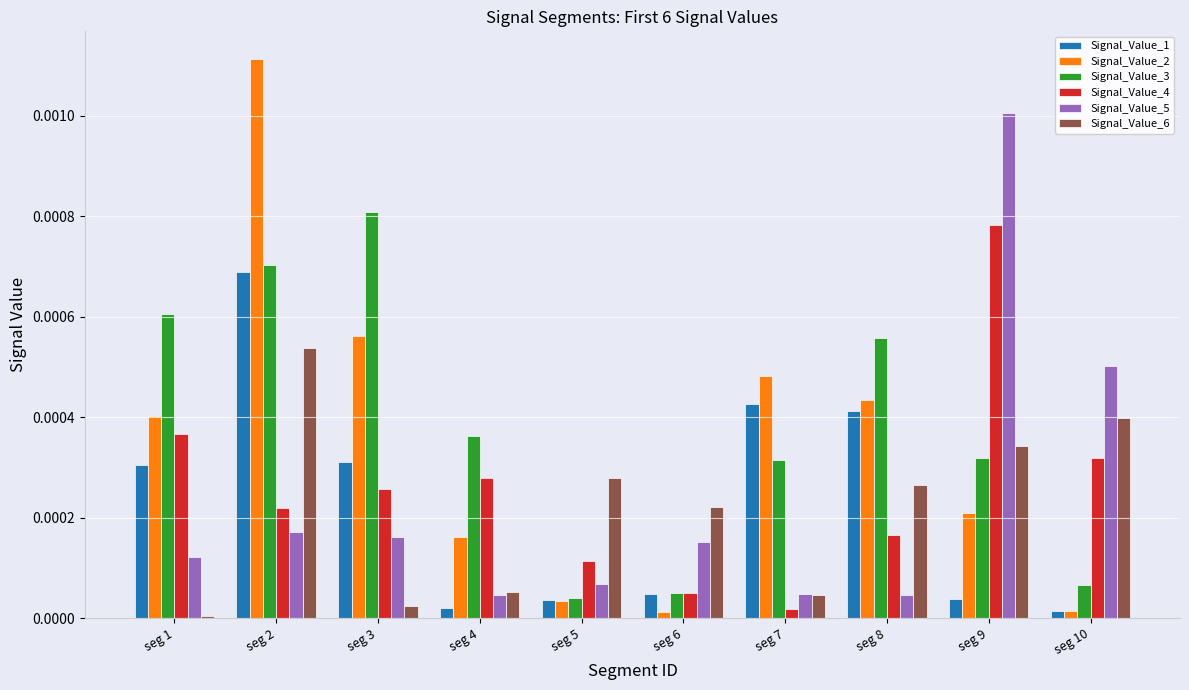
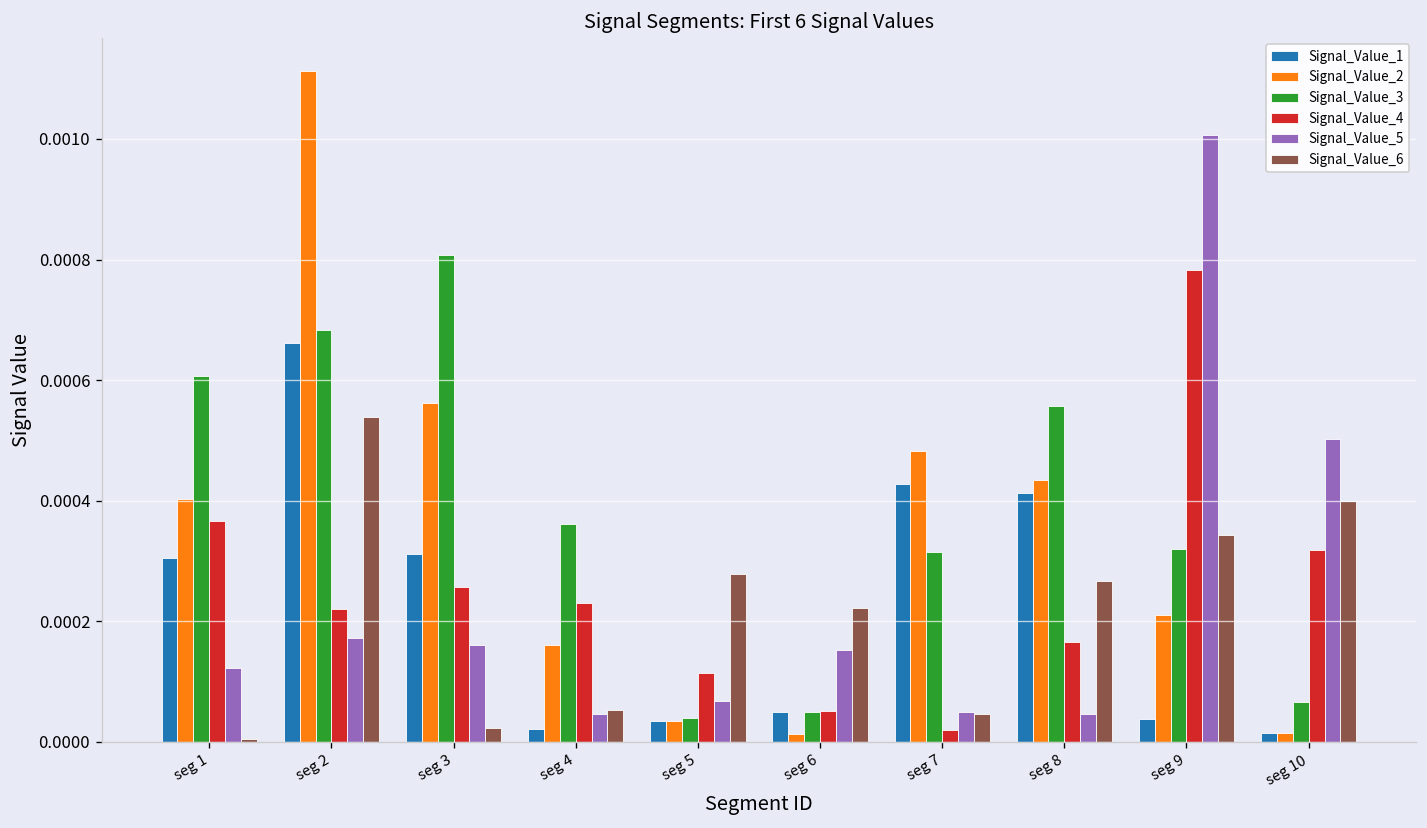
Signal_Value_1, seg 2: 0.00069 -> 0.00066
Signal_Value_3, seg 2: 0.00070 -> 0.00068
Signal_Value_4, seg 4: 0.00028 -> 0.00023
